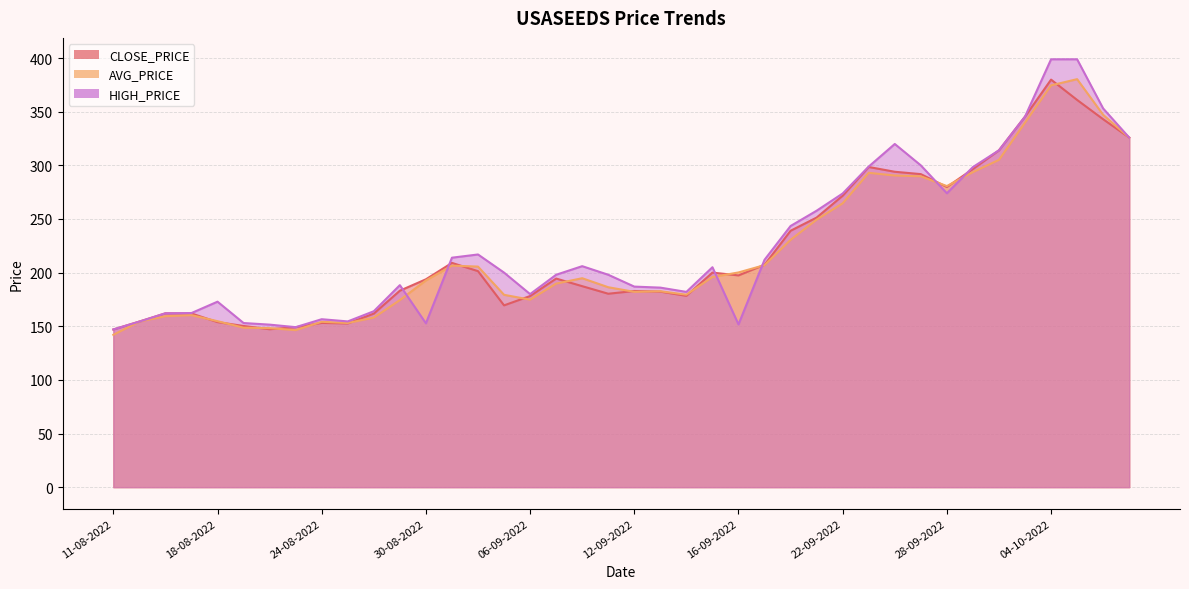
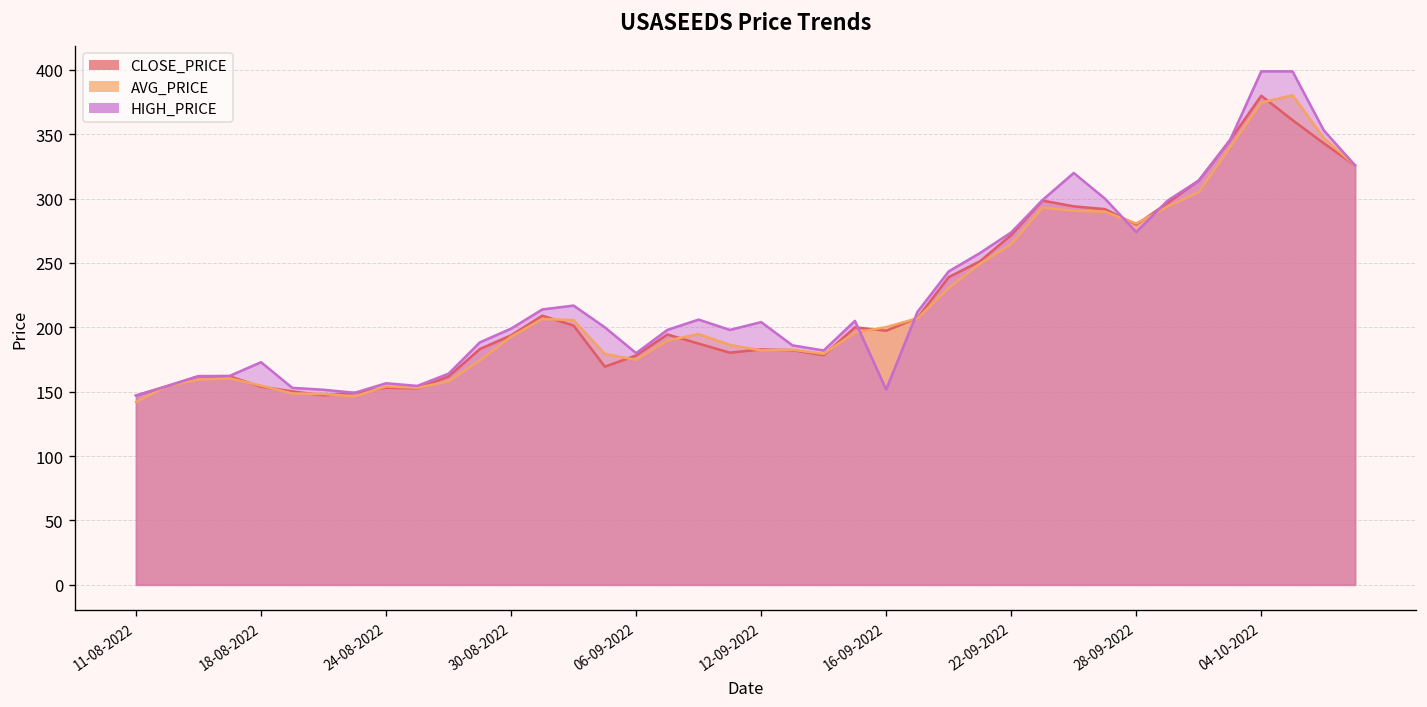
HIGH_PRICE, 30-08-2022: 153 -> 199
HIGH_PRICE, 12-09-2022: 187 -> 204
